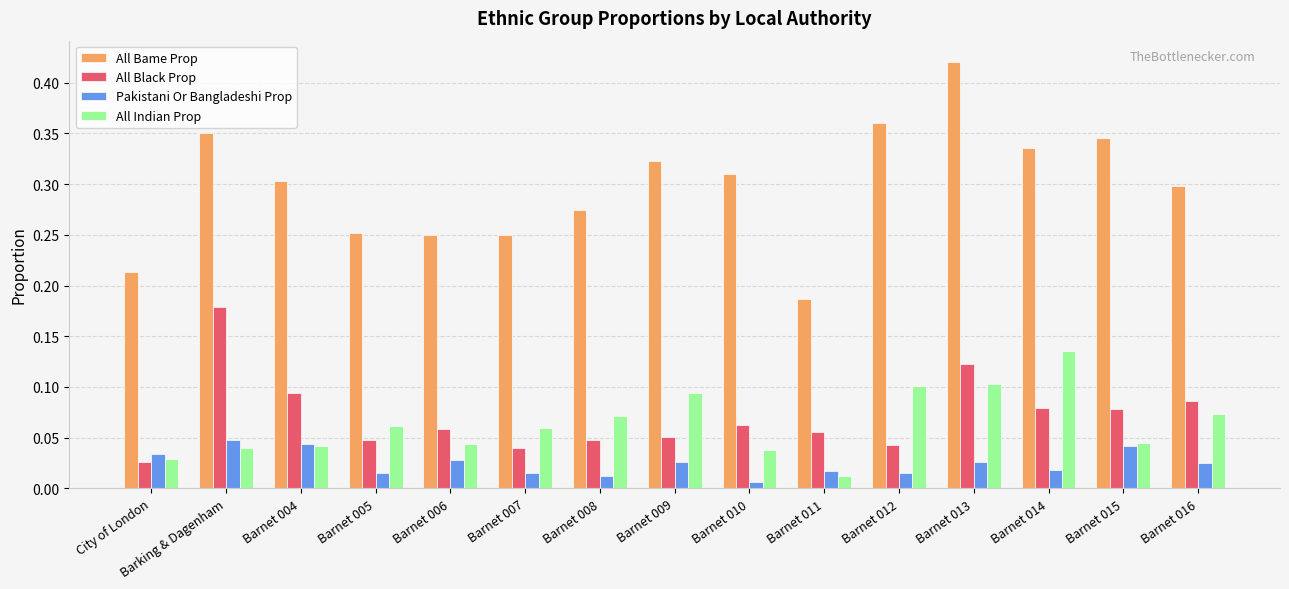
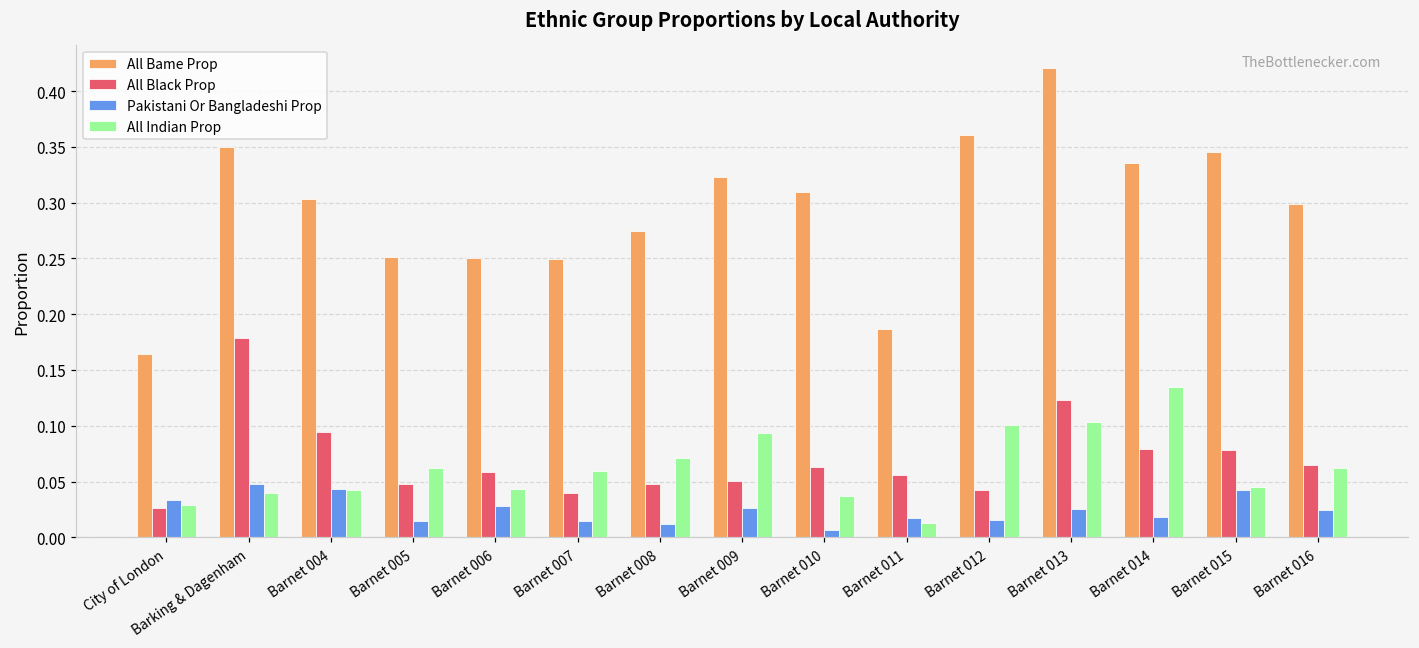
All Bame Prop, City of London: 0.214 -> 0.164
All Black Prop, Barnet 016: 0.086 -> 0.065
All Indian Prop, Barnet 016: 0.074 -> 0.062
